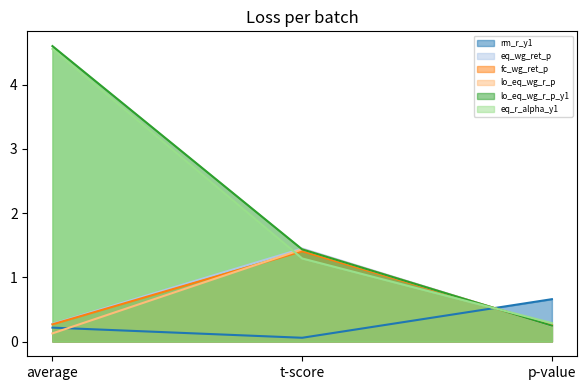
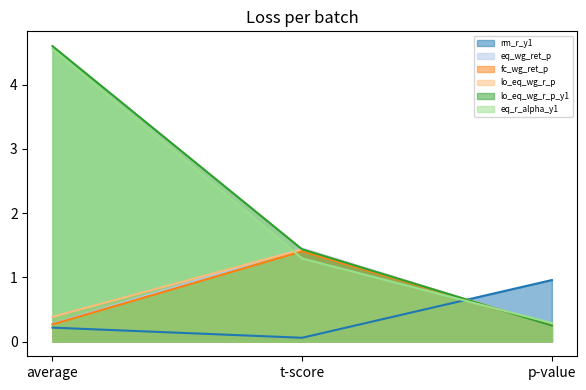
lo_eq_wg_r_p, average: 0.1 -> 0.4
rm_r_y1, p-value: 0.7 -> 1.0
